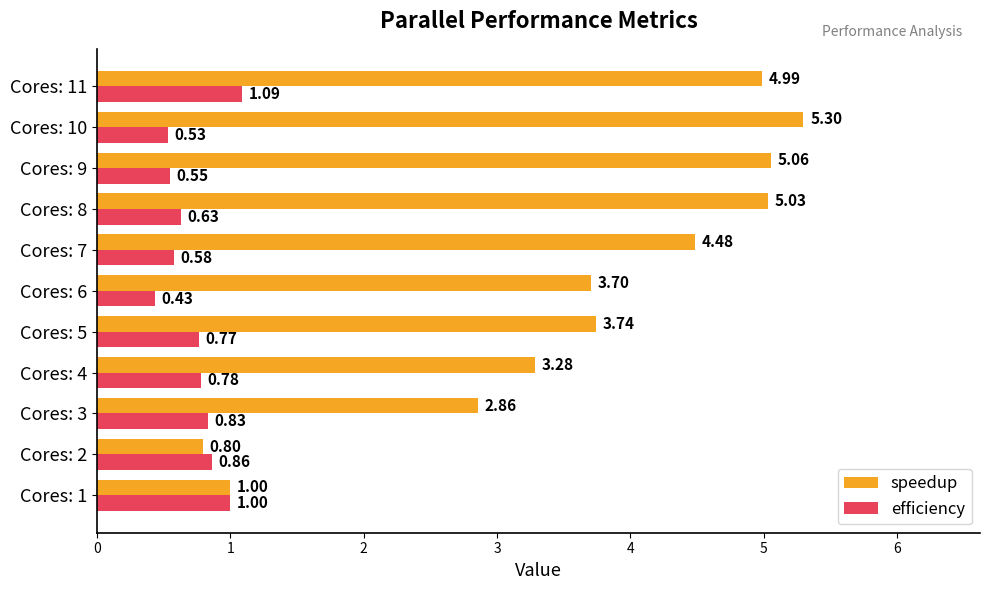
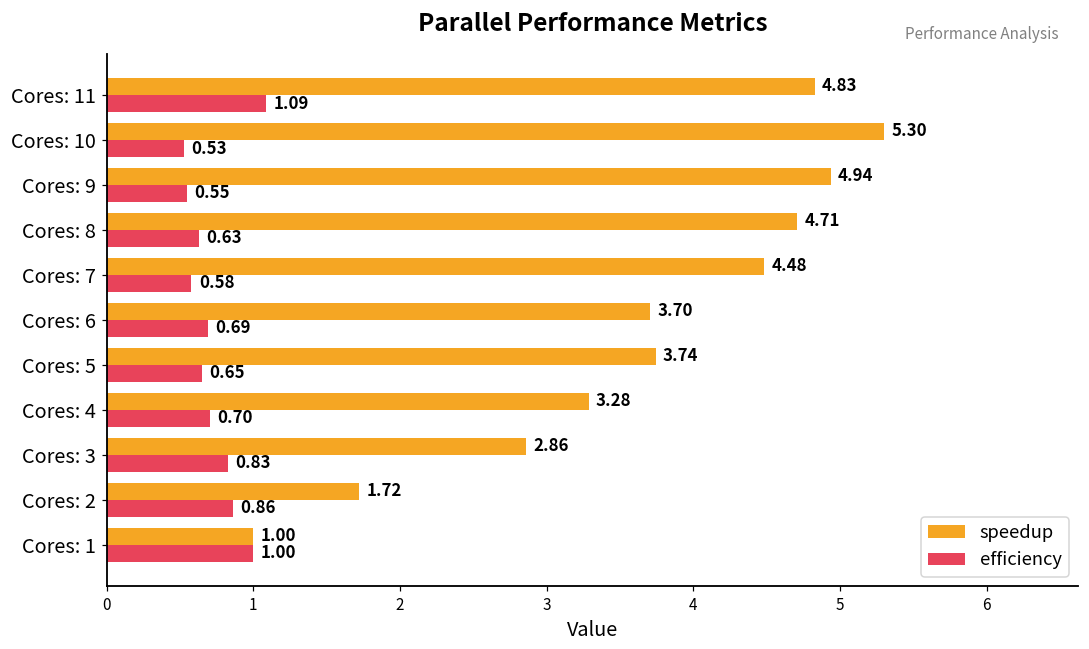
speedup, Cores: 11: 4.99 -> 4.83
speedup, Cores: 9: 5.06 -> 4.94
speedup, Cores: 8: 5.03 -> 4.71
efficiency, Cores: 6: 0.43 -> 0.69
efficiency, Cores: 5: 0.77 -> 0.65
efficiency, Cores: 4: 0.78 -> 0.70
speedup, Cores: 2: 0.80 -> 1.72
